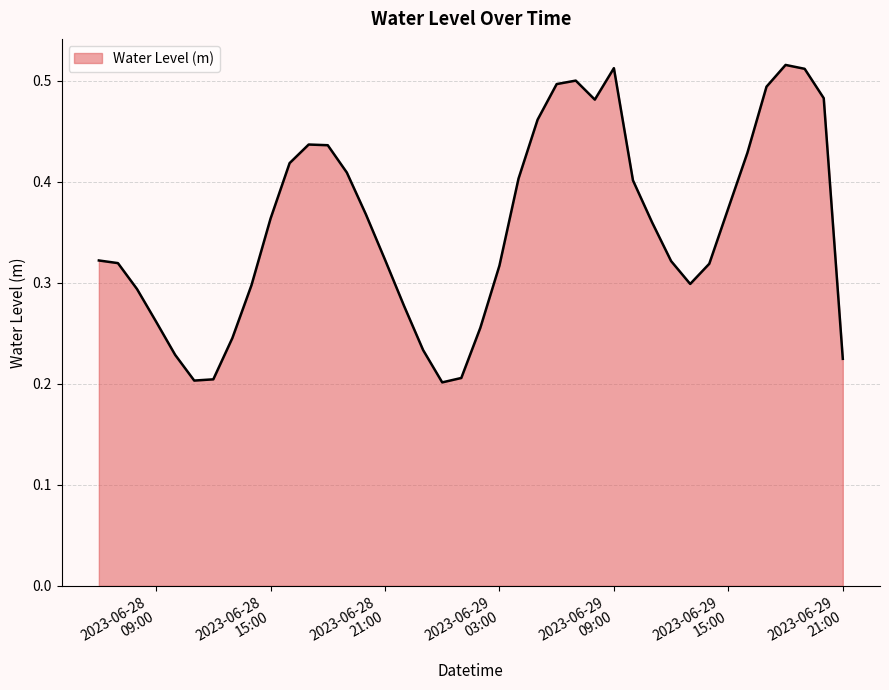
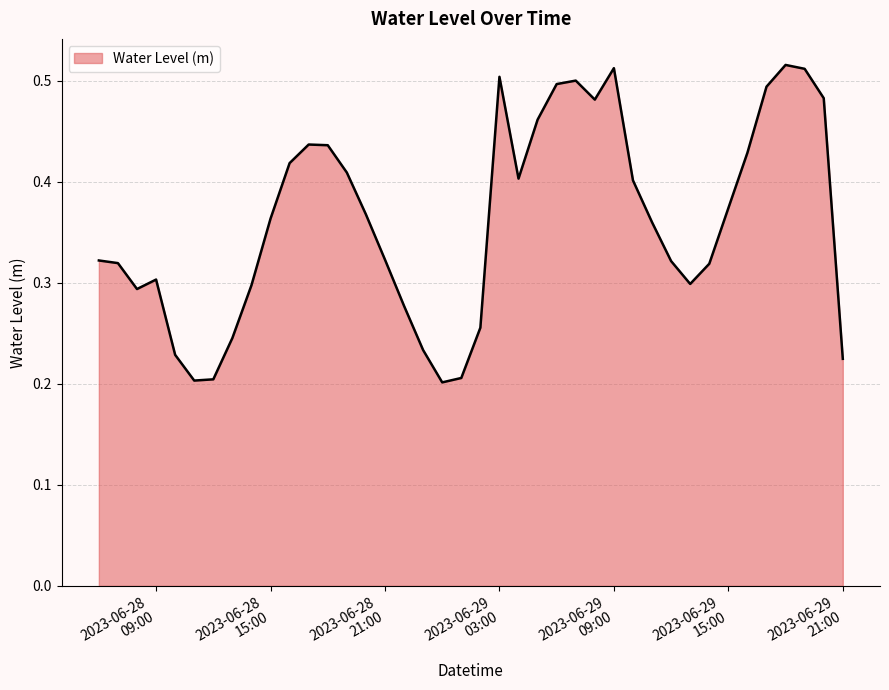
2023-06-28 09:00: 0.262 -> 0.303
2023-06-29 03:00: 0.317 -> 0.504
